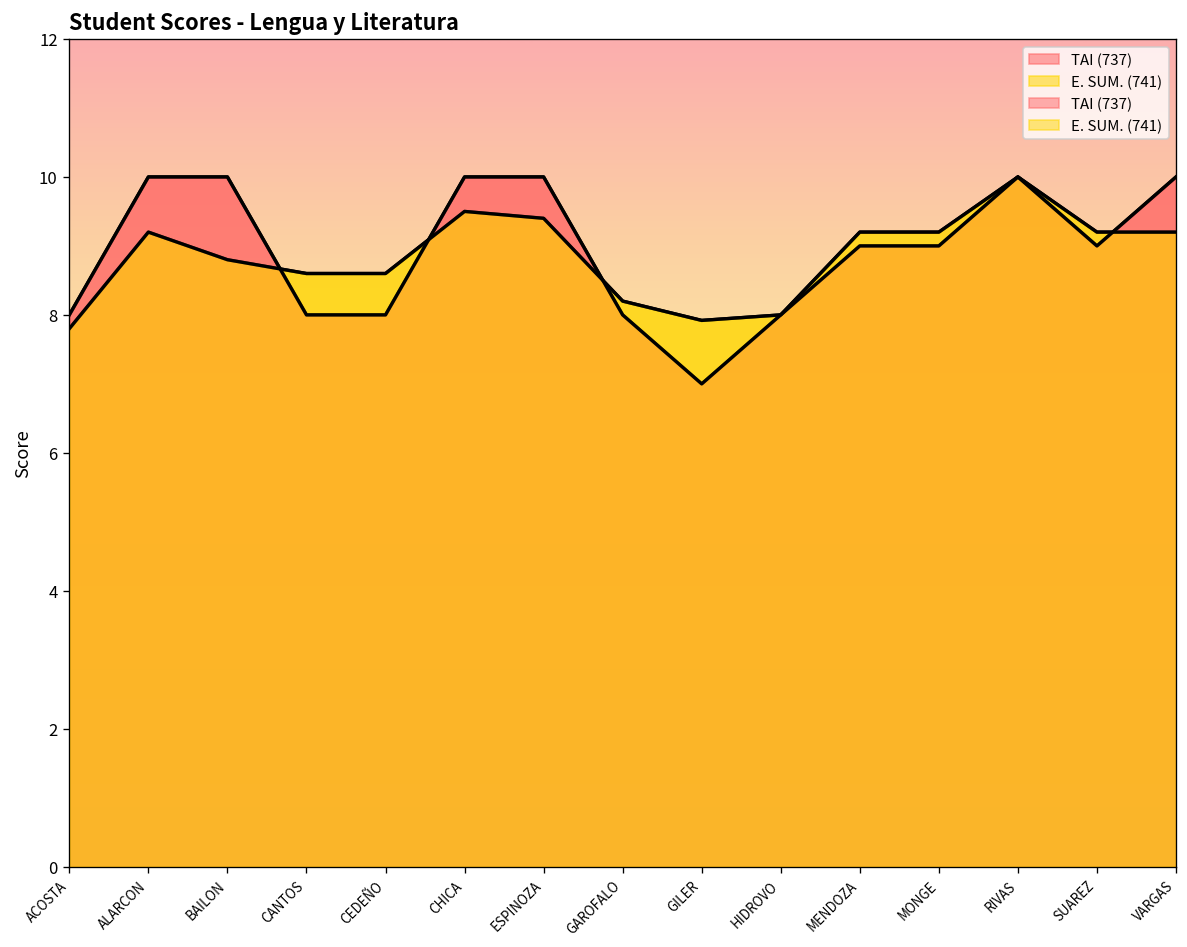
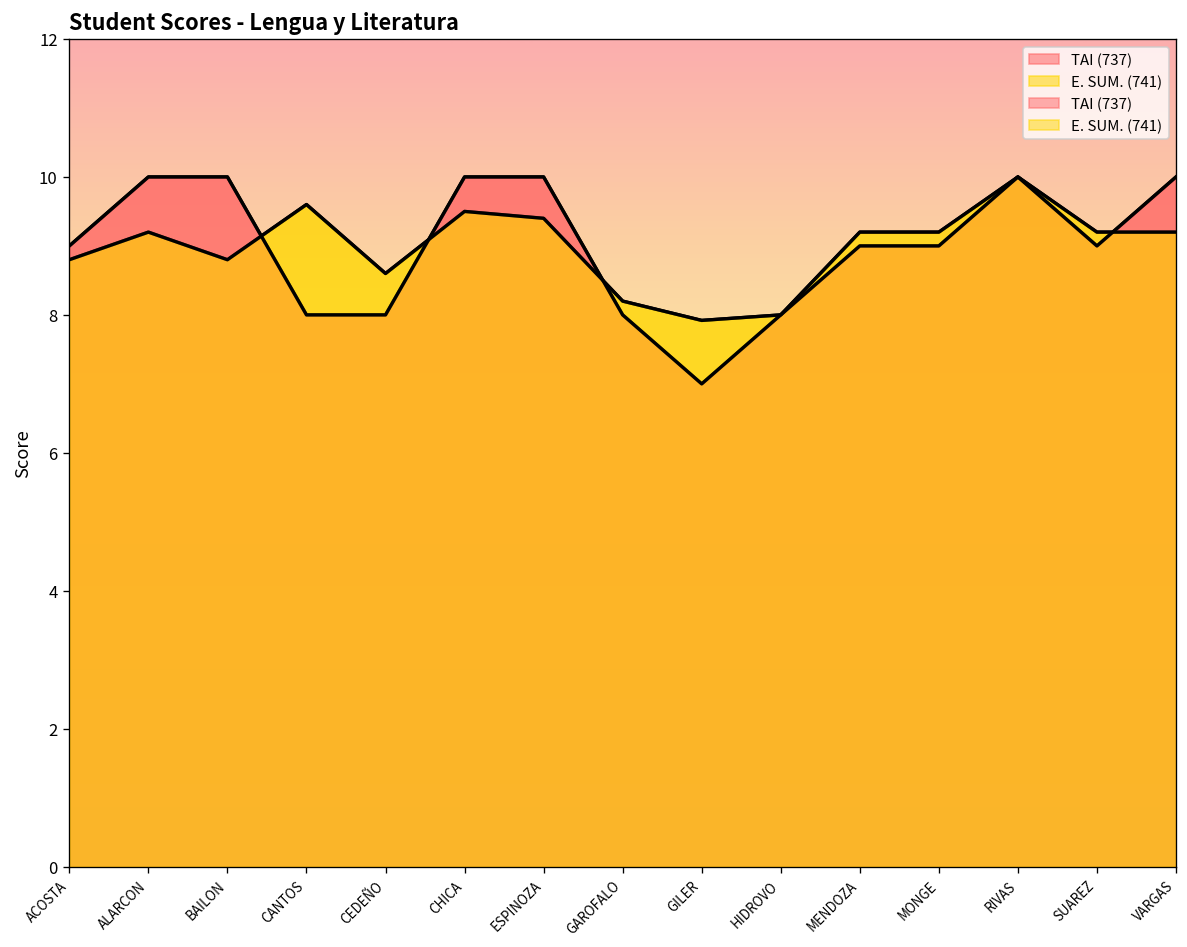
TAI (737), ACOSTA: 8 -> 9
E. SUM. (741), ACOSTA: 7.8 -> 8.8
E. SUM. (741), CANTOS: 8.6 -> 9.6
